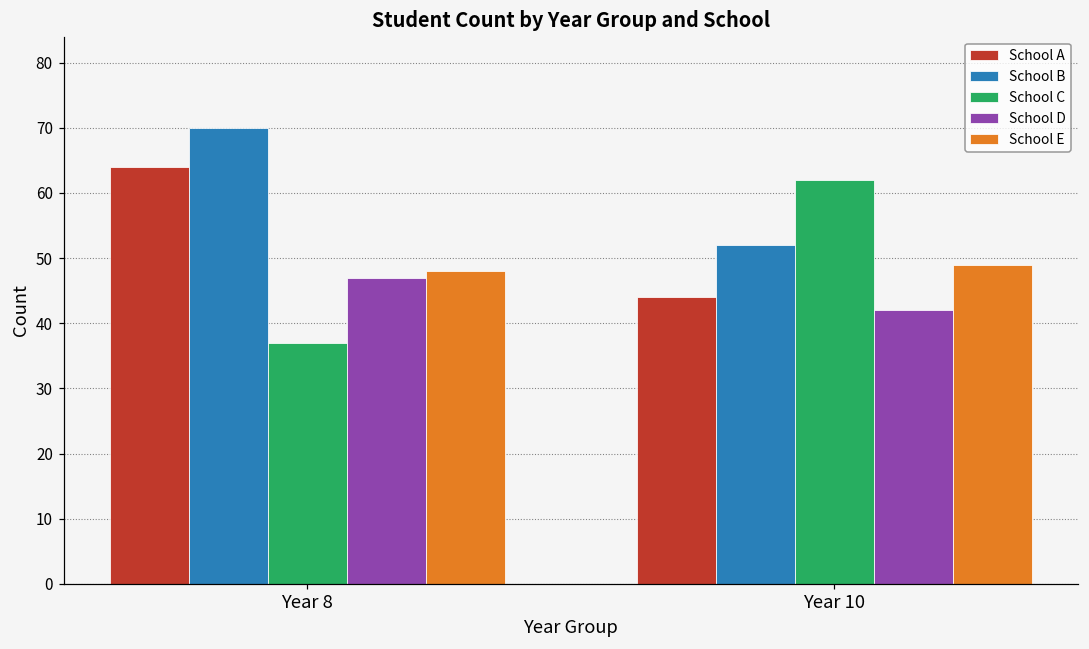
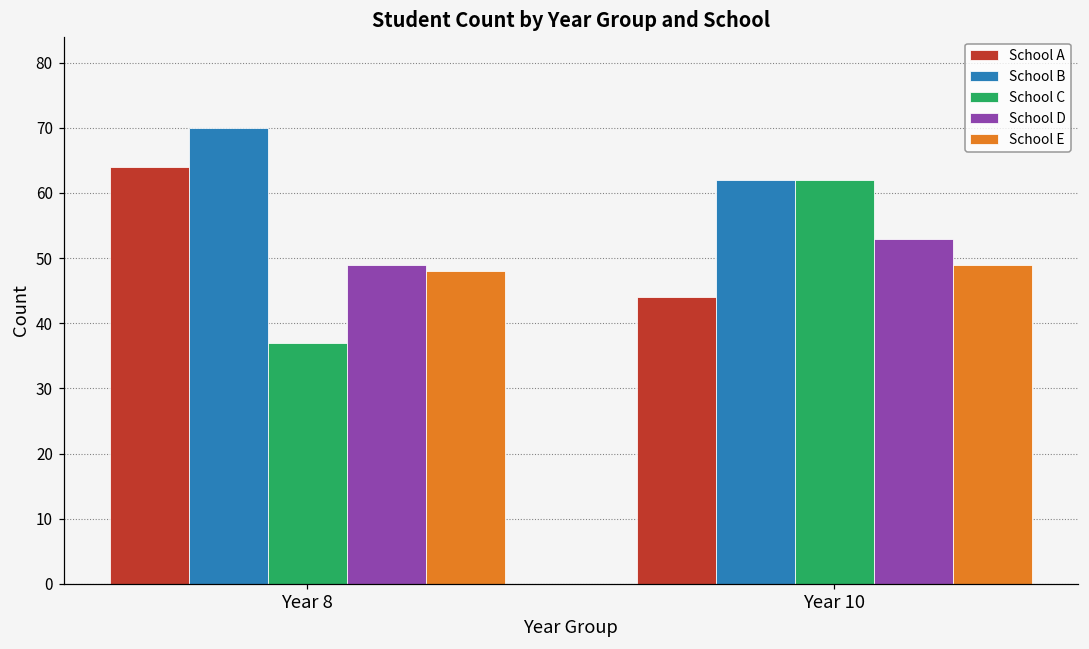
School D, Year 8: 47 -> 49
School B, Year 10: 52 -> 62
School D, Year 10: 42 -> 53
